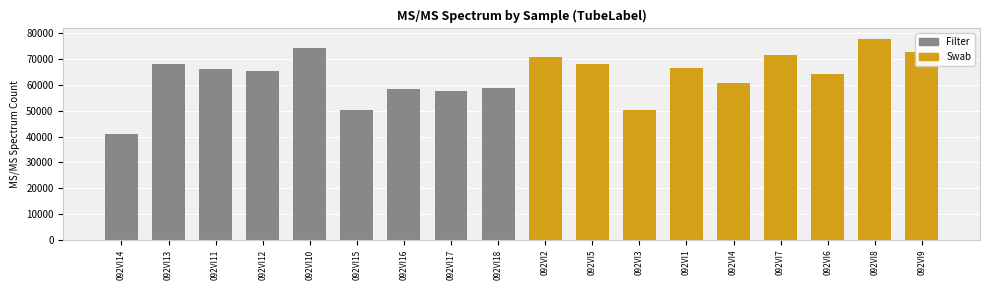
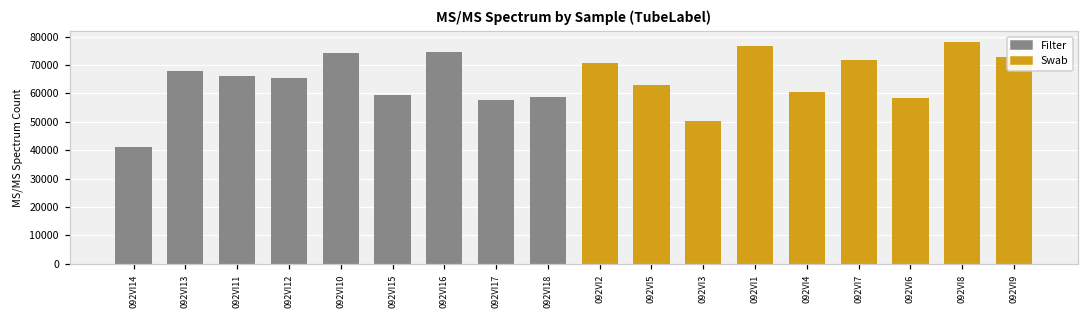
092VI15: 50000 -> 60000
092VI16: 58000 -> 75000
092VI5: 68000 -> 63000
092VI1: 67000 -> 77000
092VI6: 64000 -> 58000
